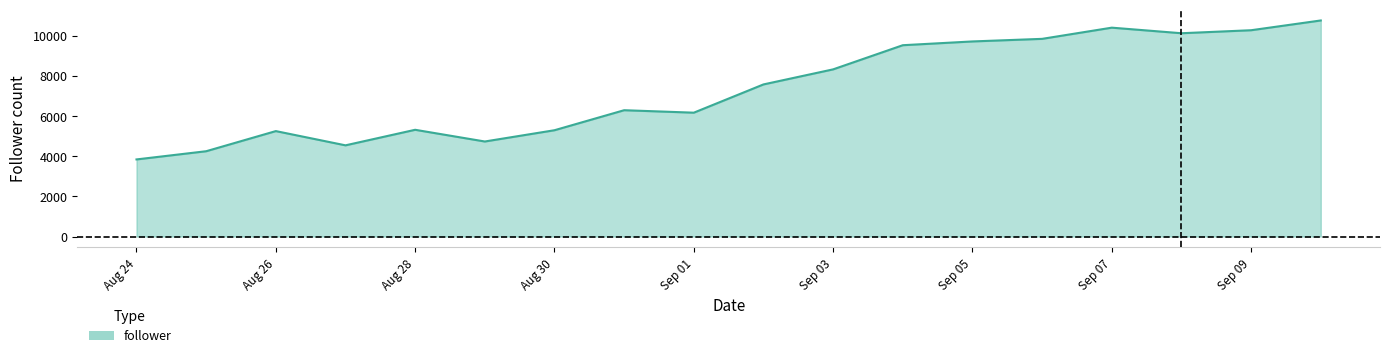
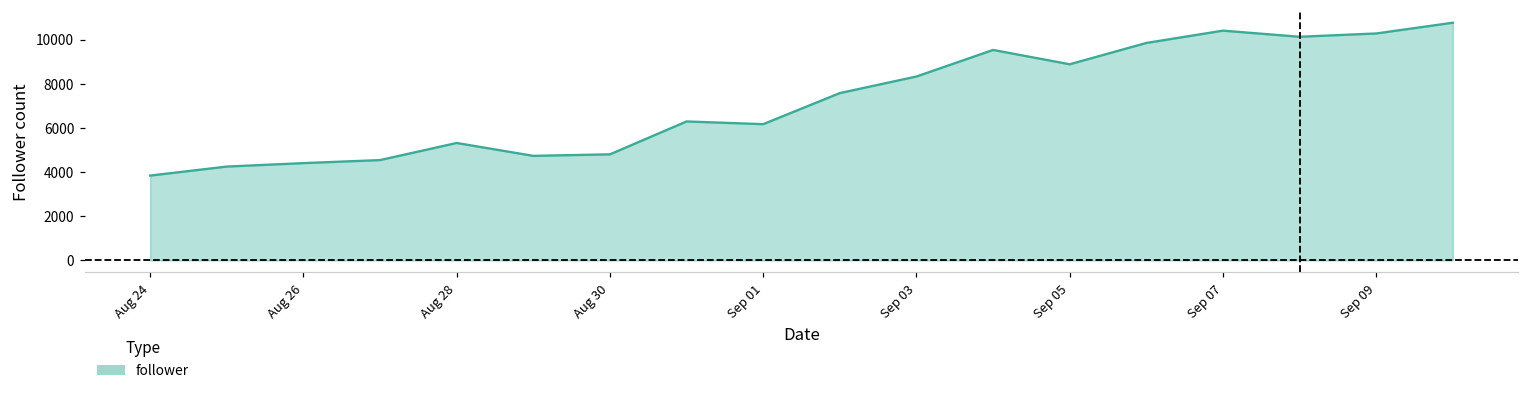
Aug 26: 5300 -> 4400
Aug 30: 5300 -> 4800
Sep 05: 9700 -> 8900
